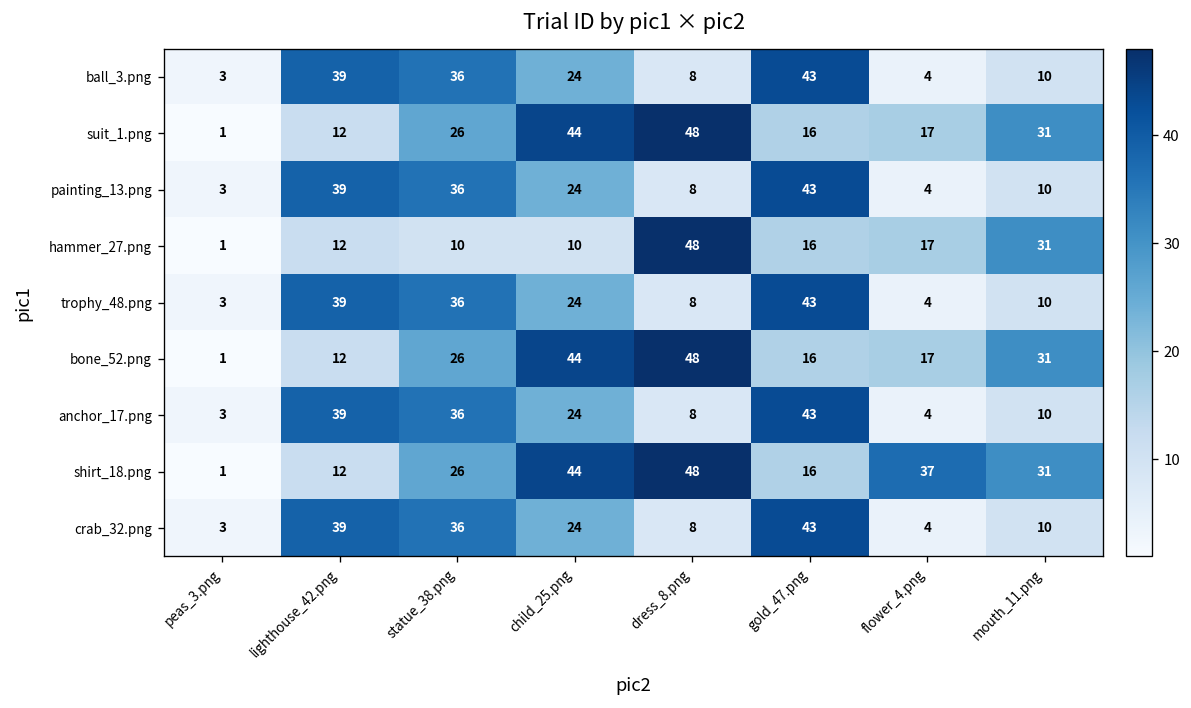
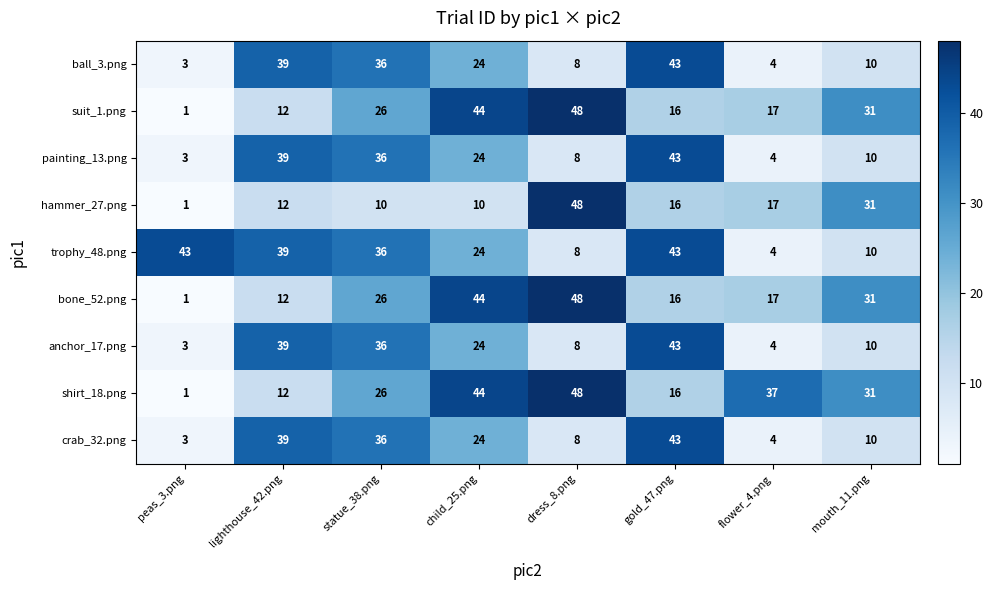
trophy_48.png, peas_3.png: 3 -> 43
